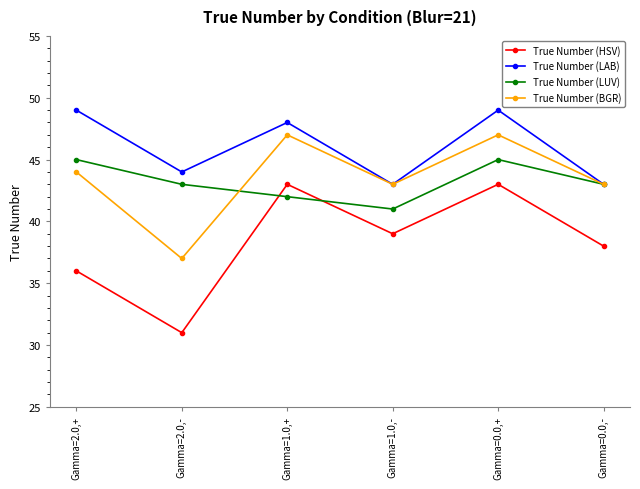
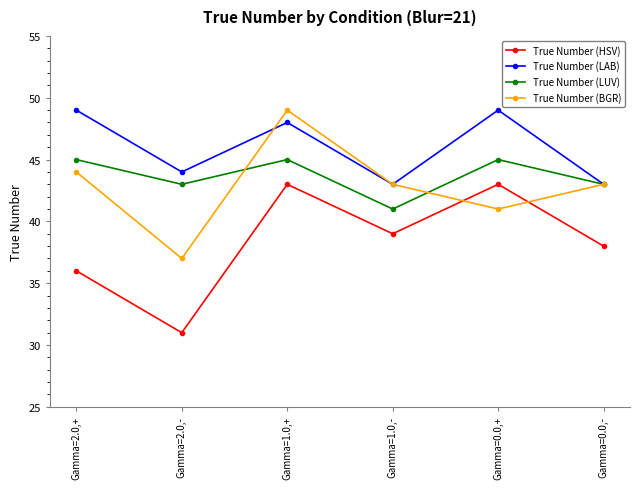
True Number (LUV), Gamma=1.0,+: 42 -> 45
True Number (BGR), Gamma=1.0,+: 47 -> 49
True Number (BGR), Gamma=0.0,+: 47 -> 41
